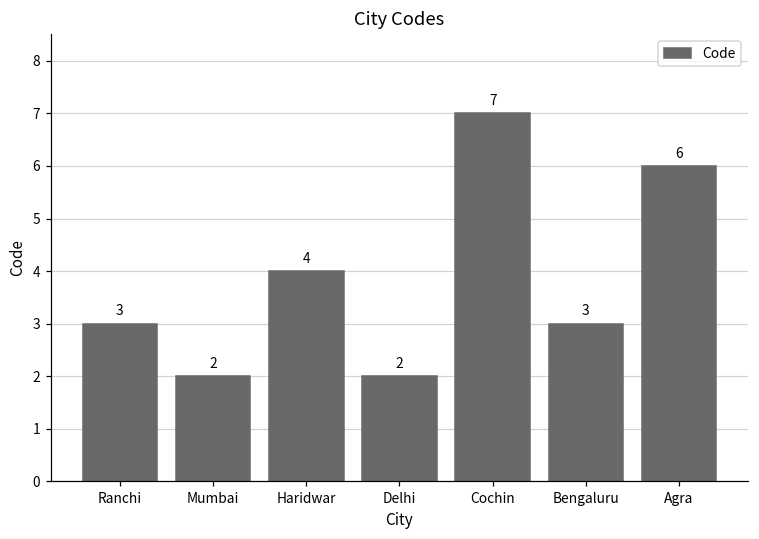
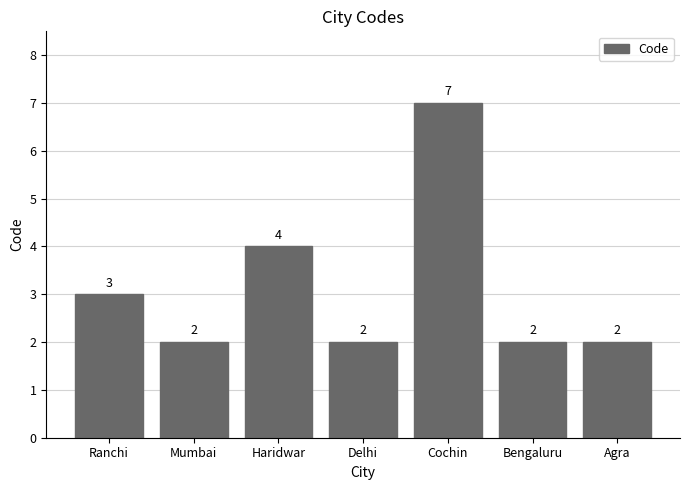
Bengaluru: 3 -> 2
Agra: 6 -> 2
